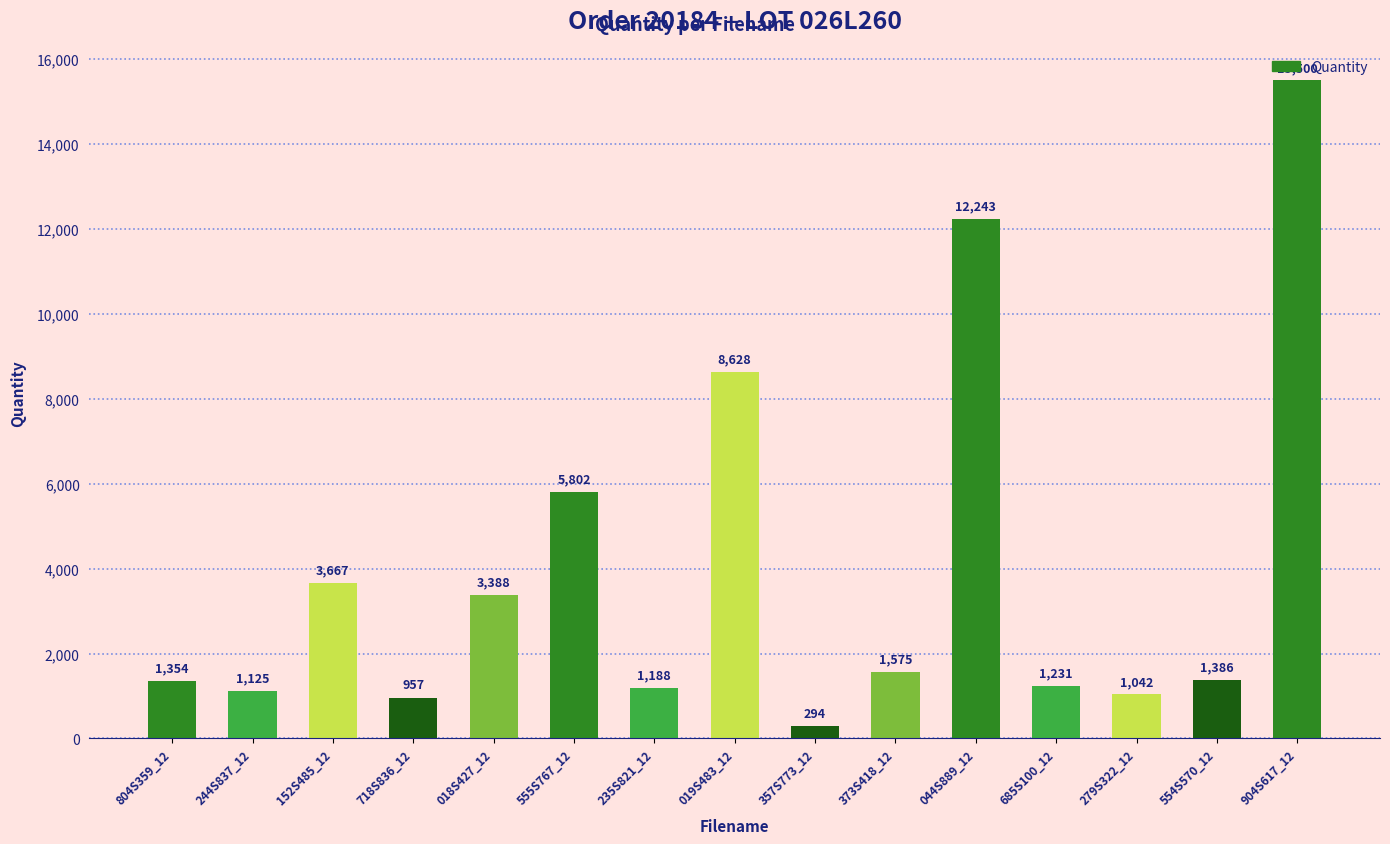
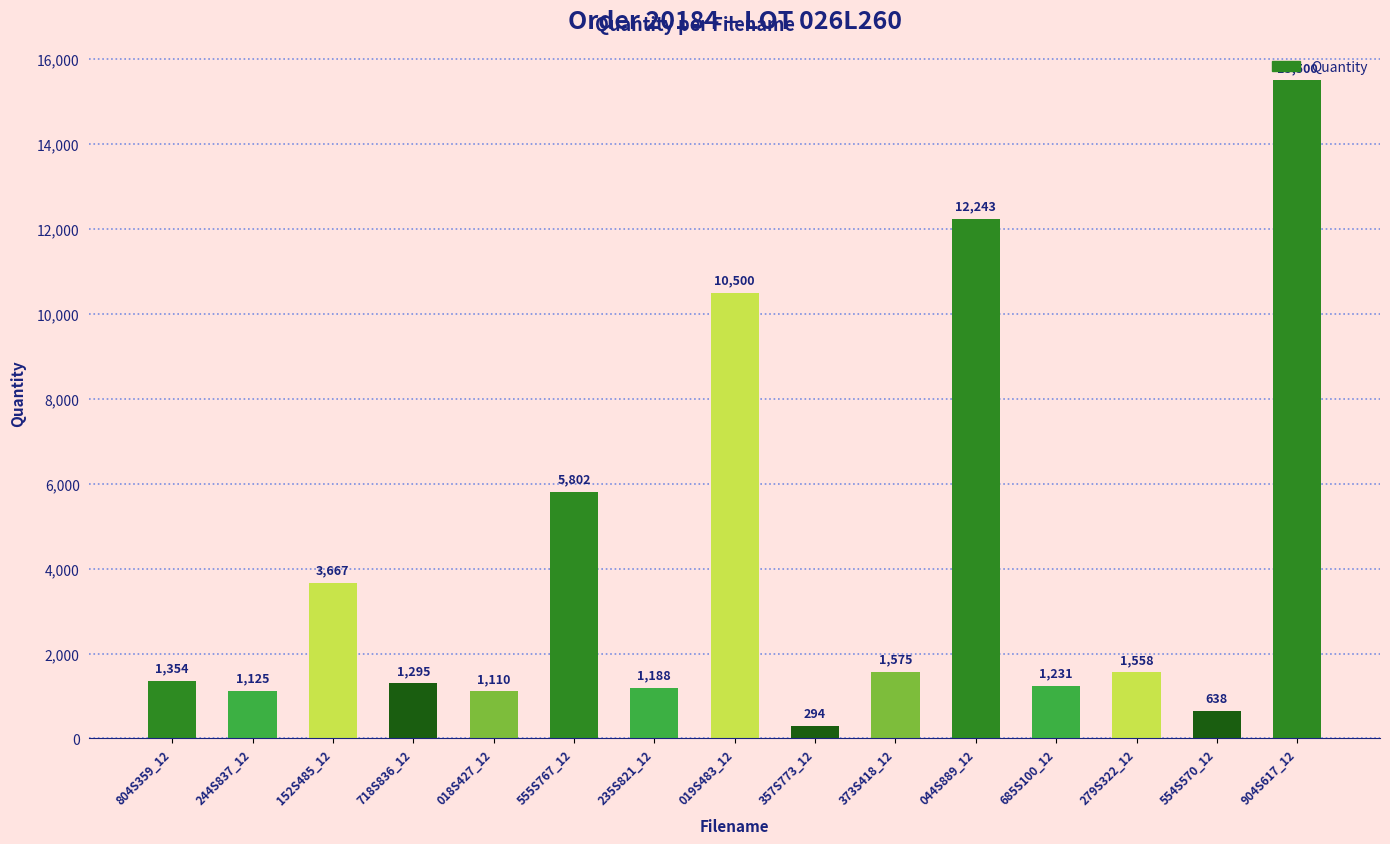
718S836_12: 957 -> 1,295
018S427_12: 3,388 -> 1,110
019S483_12: 8,628 -> 10,500
279S322_12: 1,042 -> 1,558
554S570_12: 1,386 -> 638
